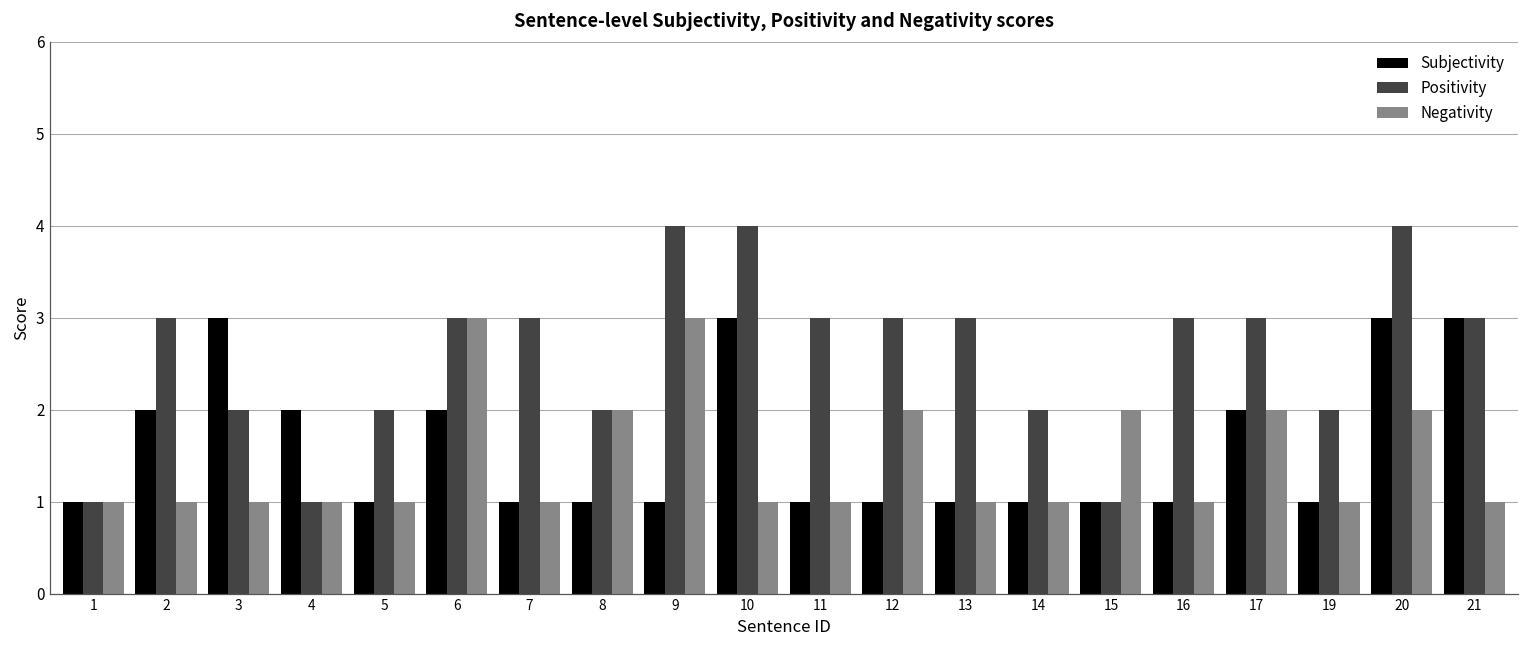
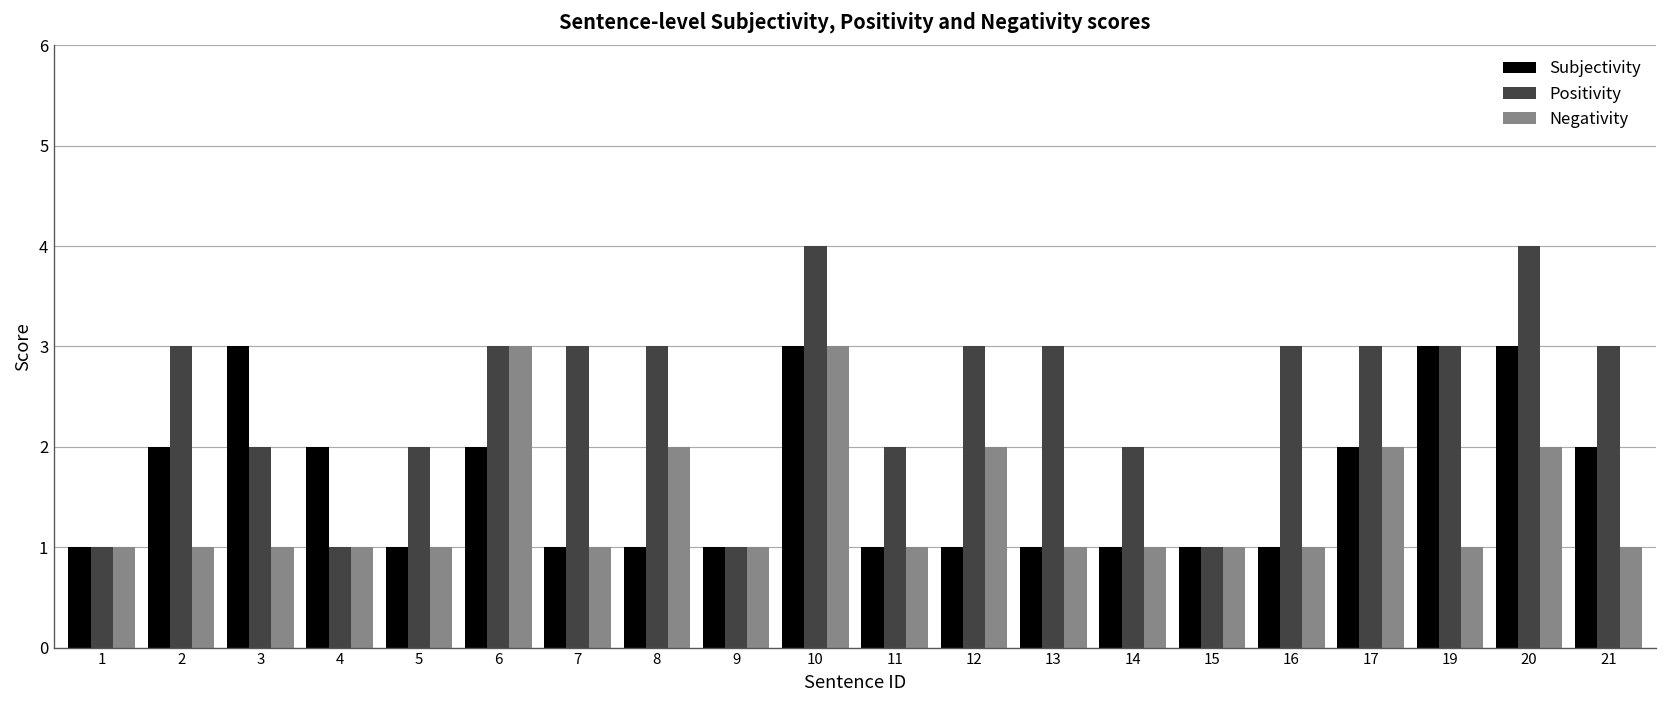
Positivity, 8: 2 -> 3
Positivity, 9: 4 -> 1
Negativity, 9: 3 -> 1
Negativity, 10: 1 -> 3
Positivity, 11: 3 -> 2
Negativity, 15: 2 -> 1
Subjectivity, 19: 1 -> 3
Positivity, 19: 2 -> 3
Subjectivity, 21: 3 -> 2
